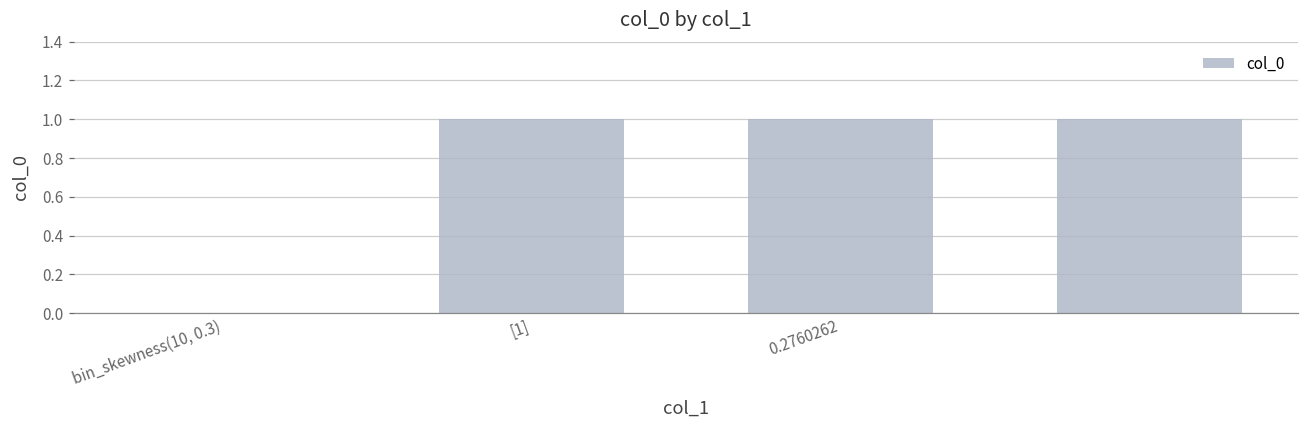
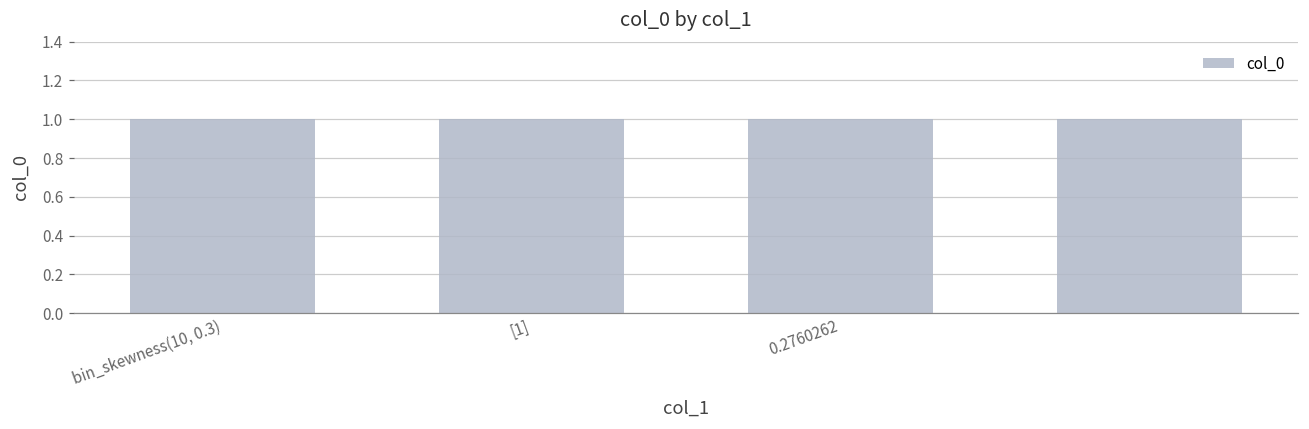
bin_skewness(10, 0.3): 0 -> 1
